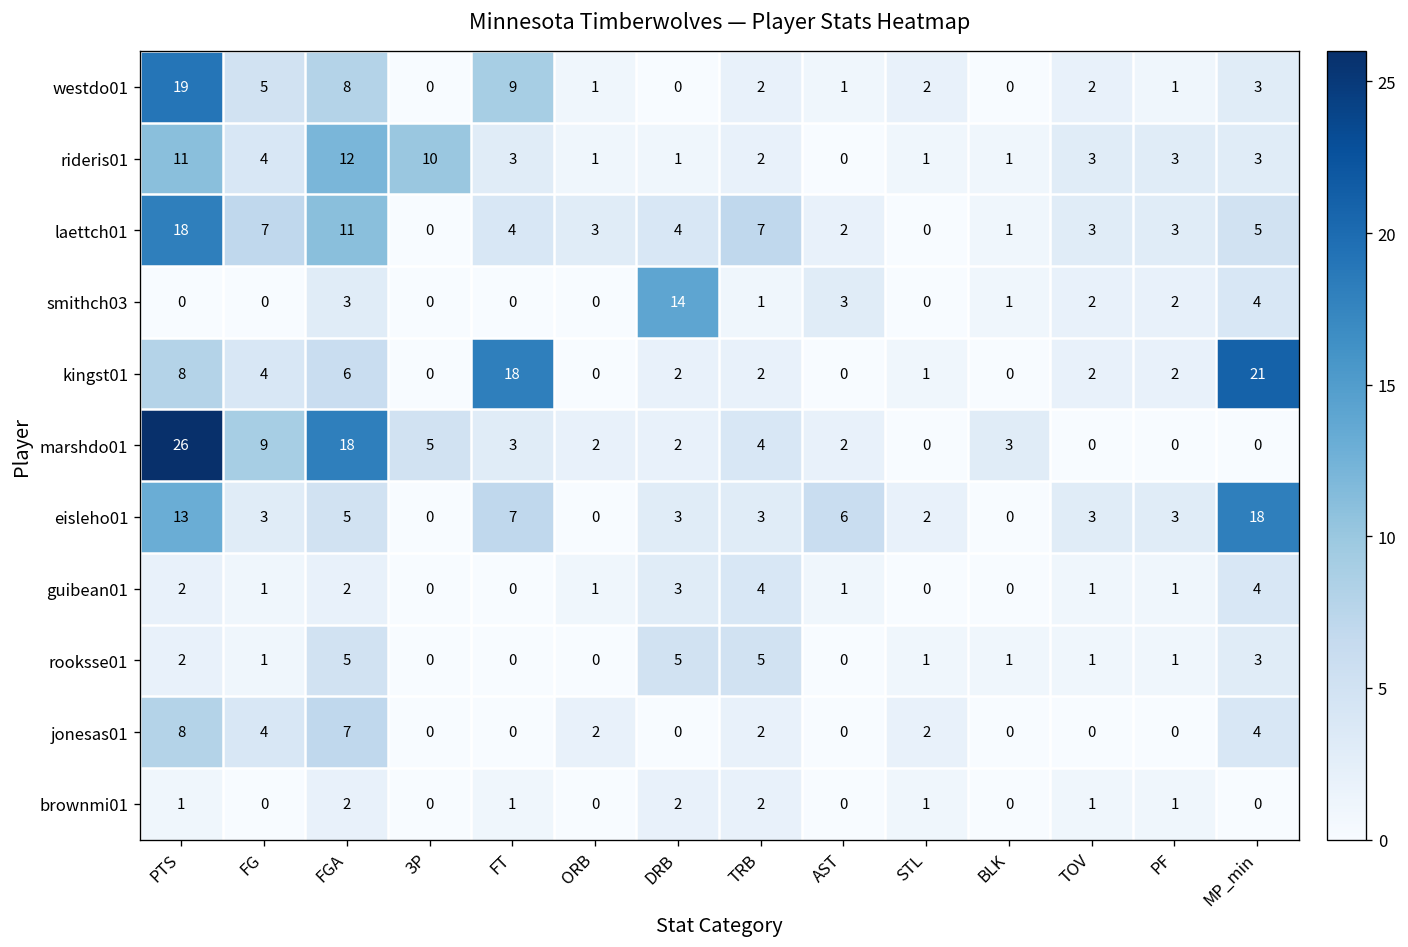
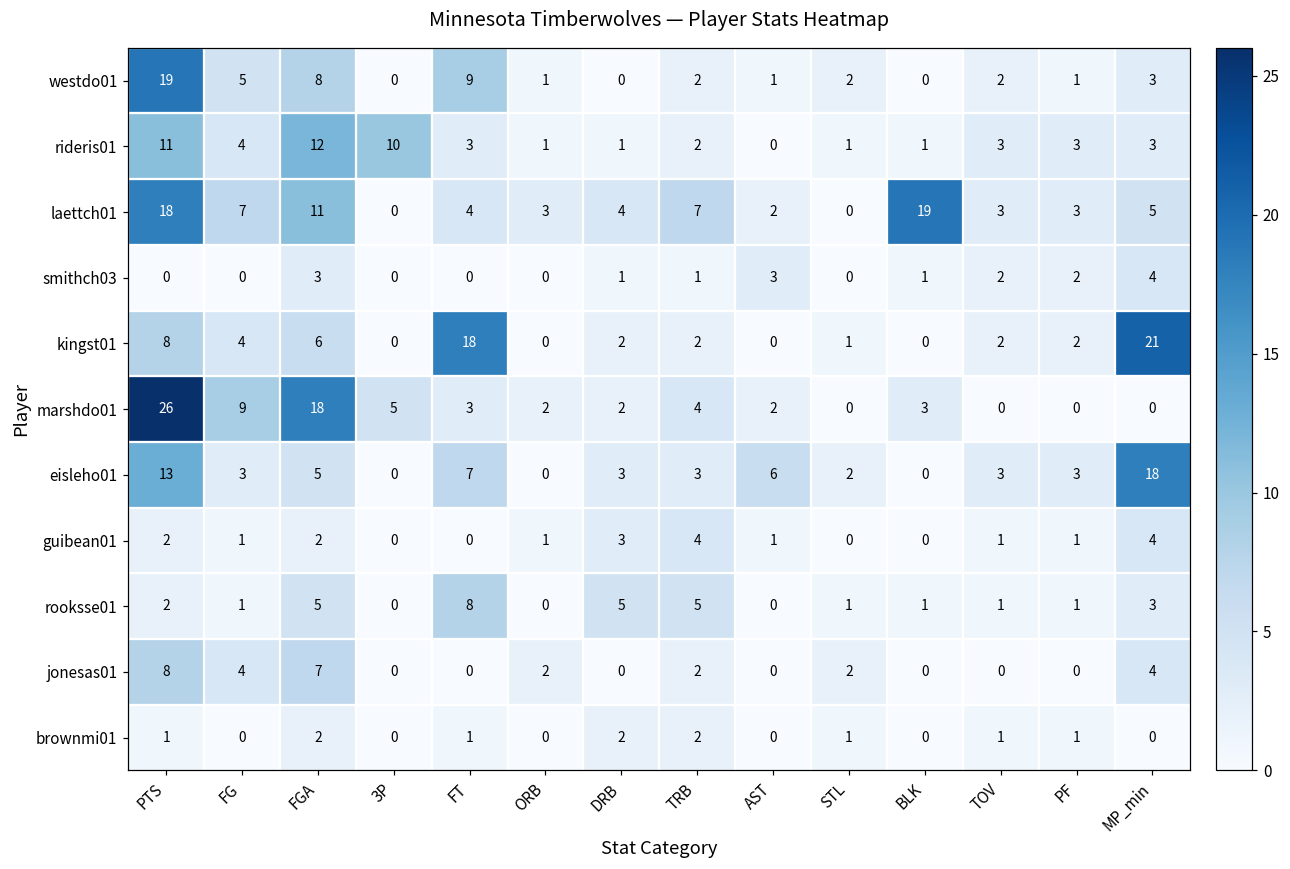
laettch01, BLK: 1 -> 19
smithch03, DRB: 14 -> 1
rooksse01, FT: 0 -> 8
